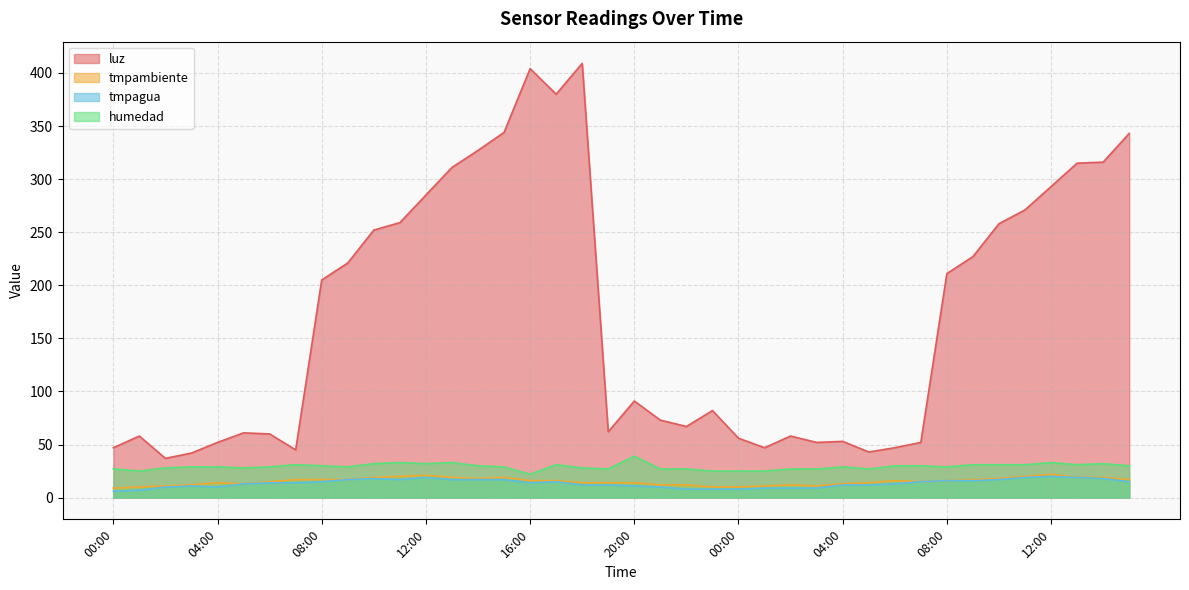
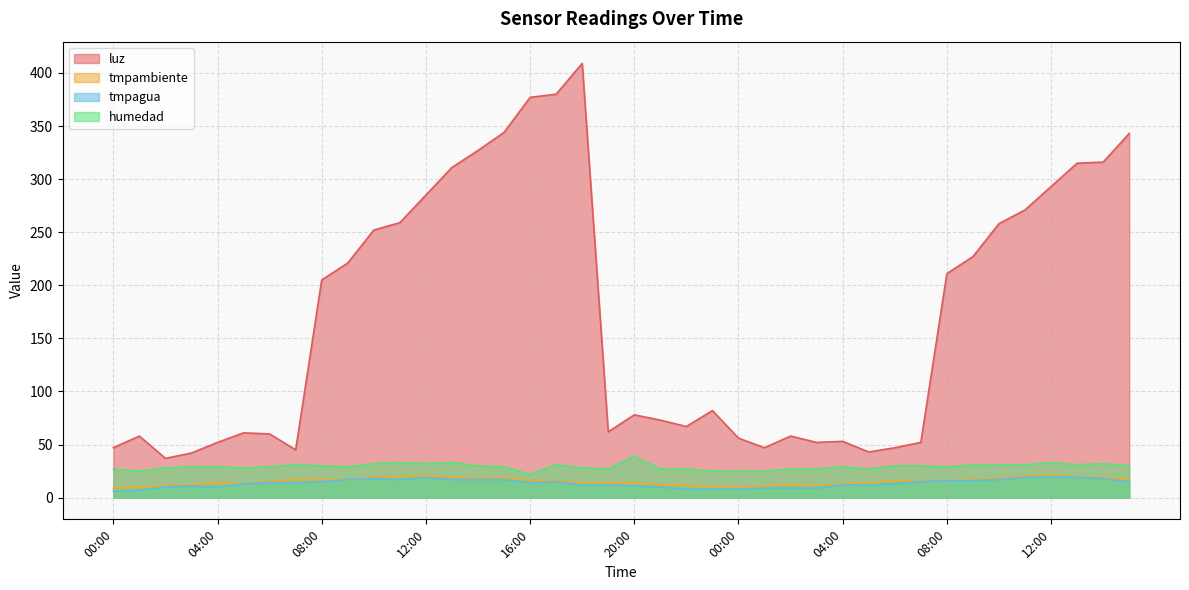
luz, 16:00: 404 -> 377
luz, 20:00: 91 -> 78
